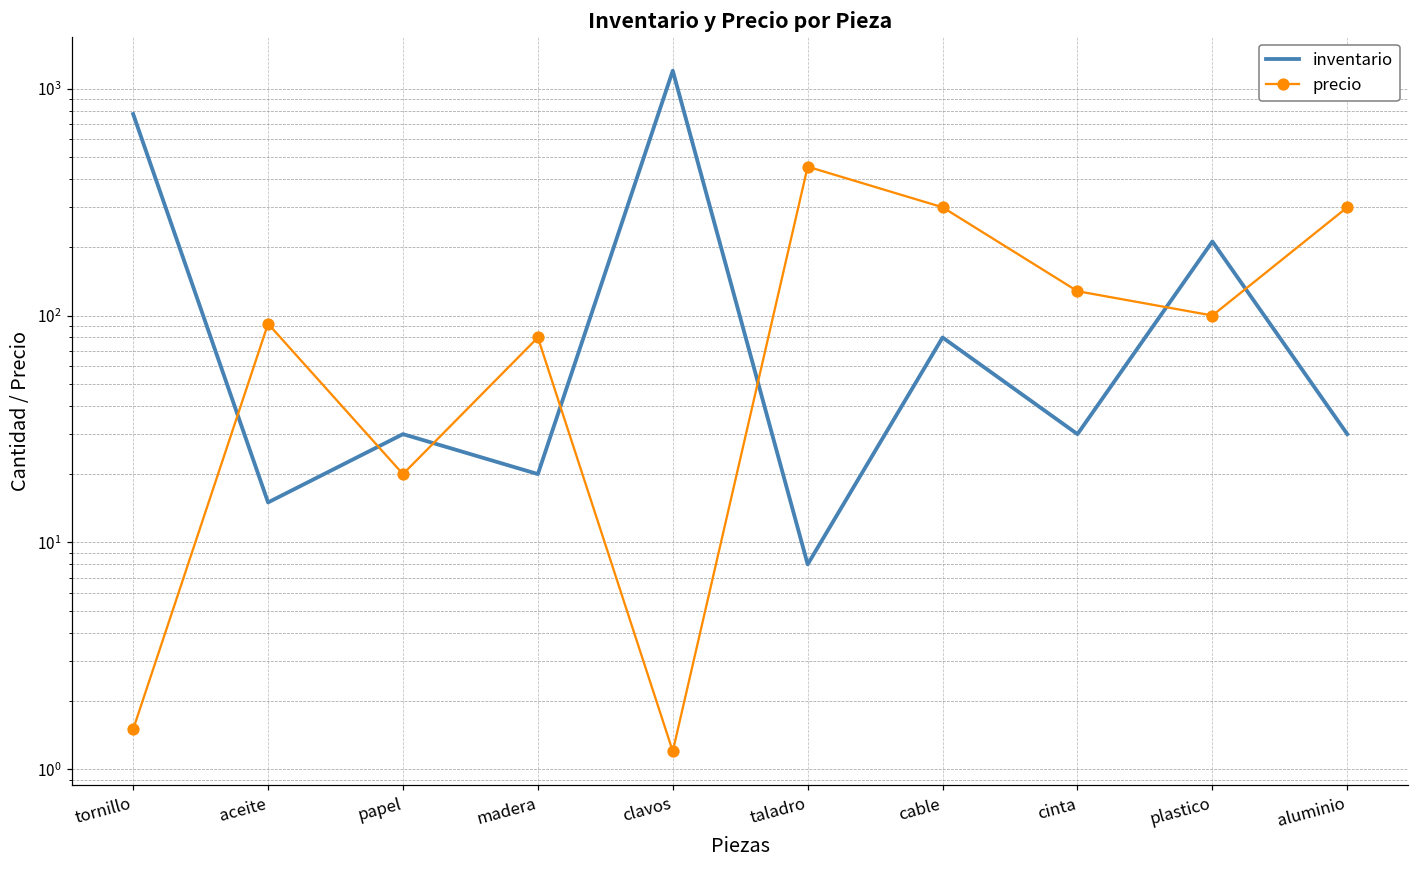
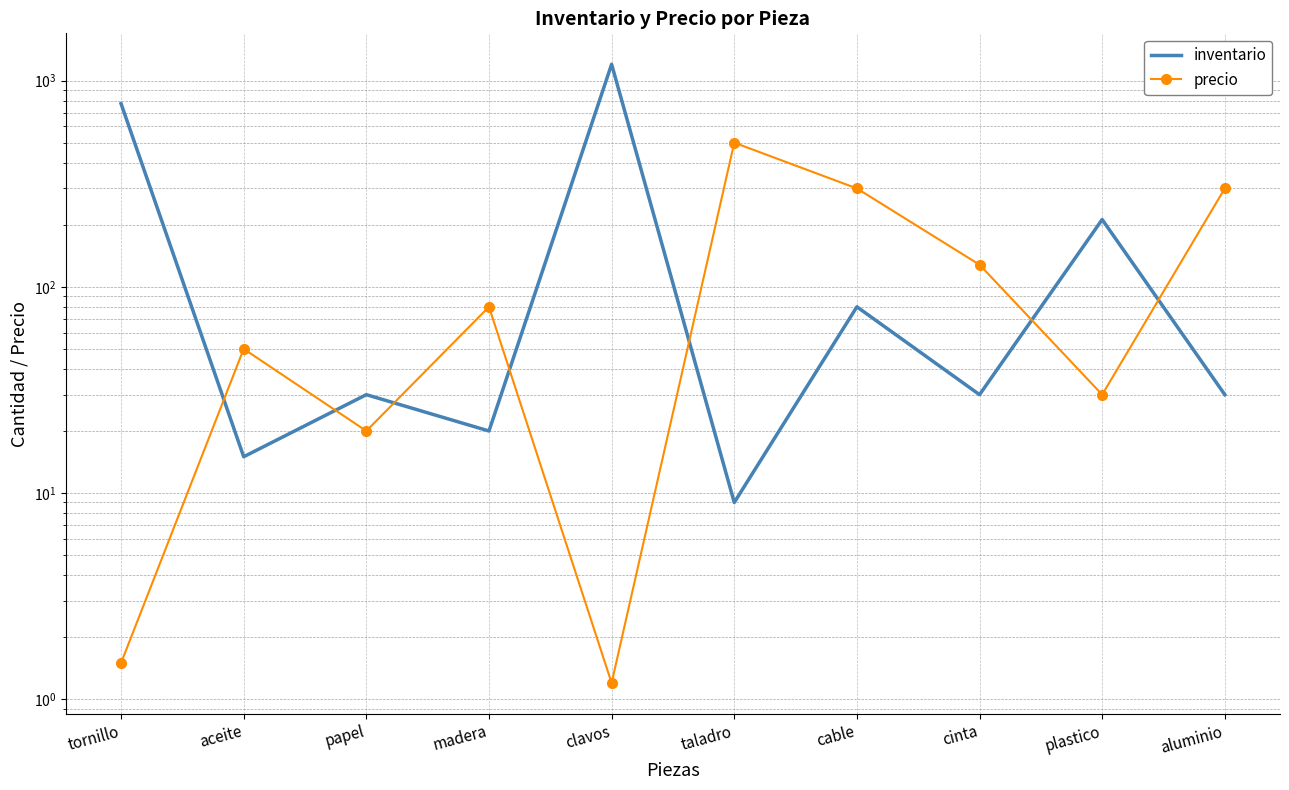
precio, aceite: 90 -> 50
inventario, taladro: 8 -> 9
precio, taladro: 450 -> 500
precio, plastico: 100 -> 30
